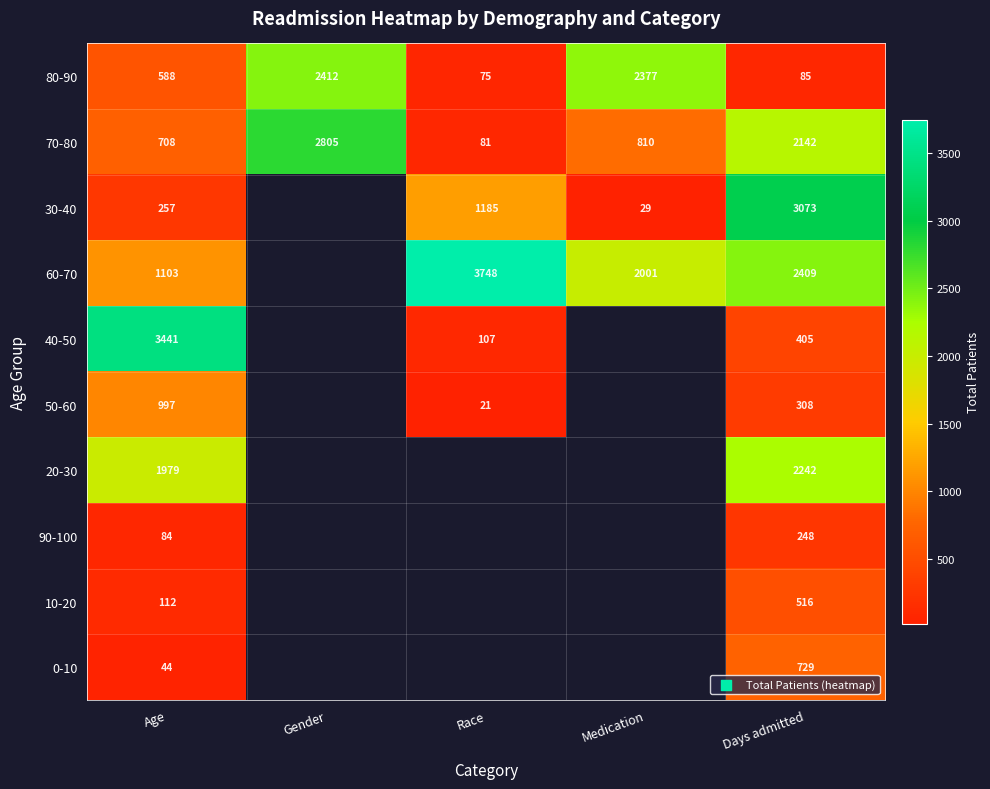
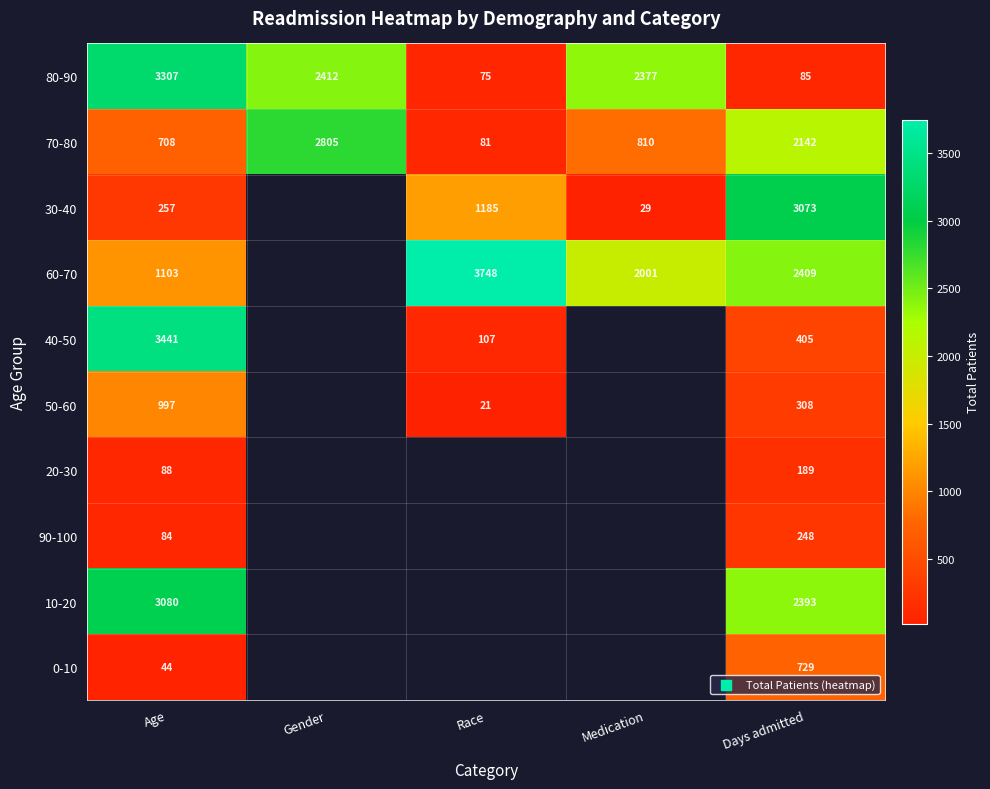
80-90, Age: 588 -> 3307
20-30, Age: 1979 -> 88
20-30, Days admitted: 2242 -> 189
10-20, Age: 112 -> 3080
10-20, Days admitted: 516 -> 2393
